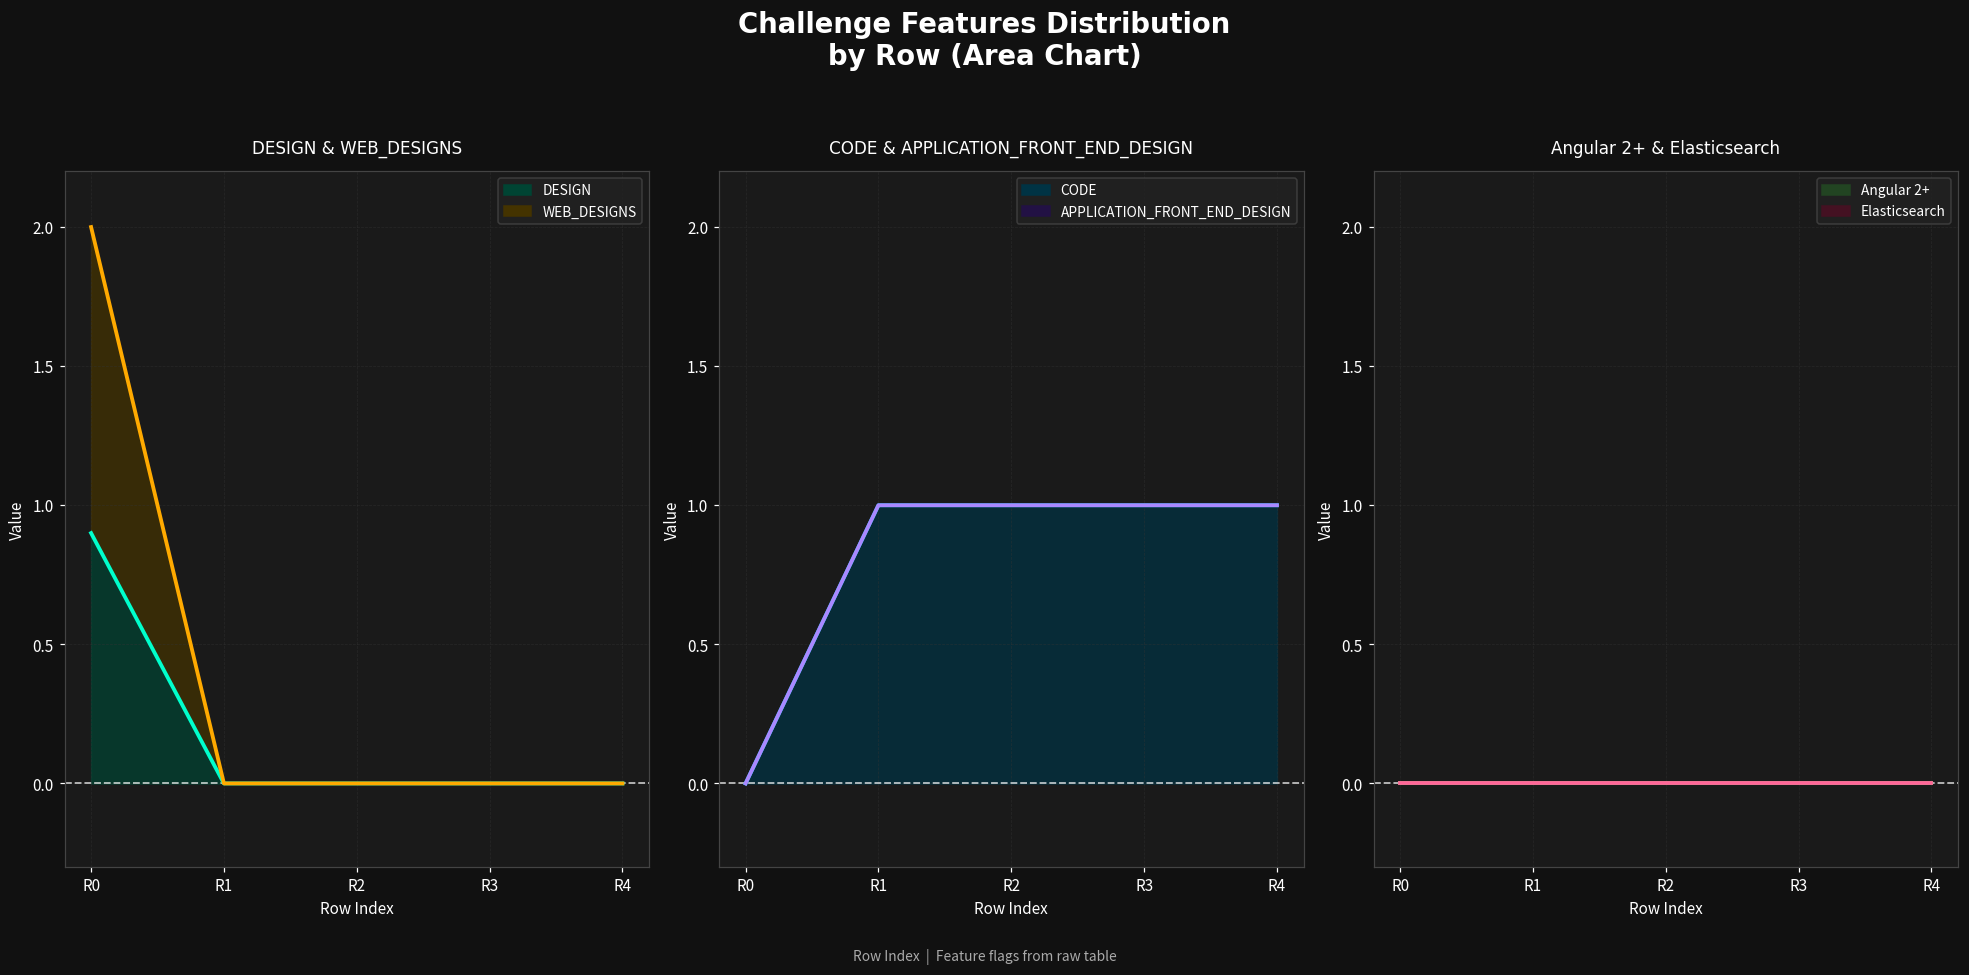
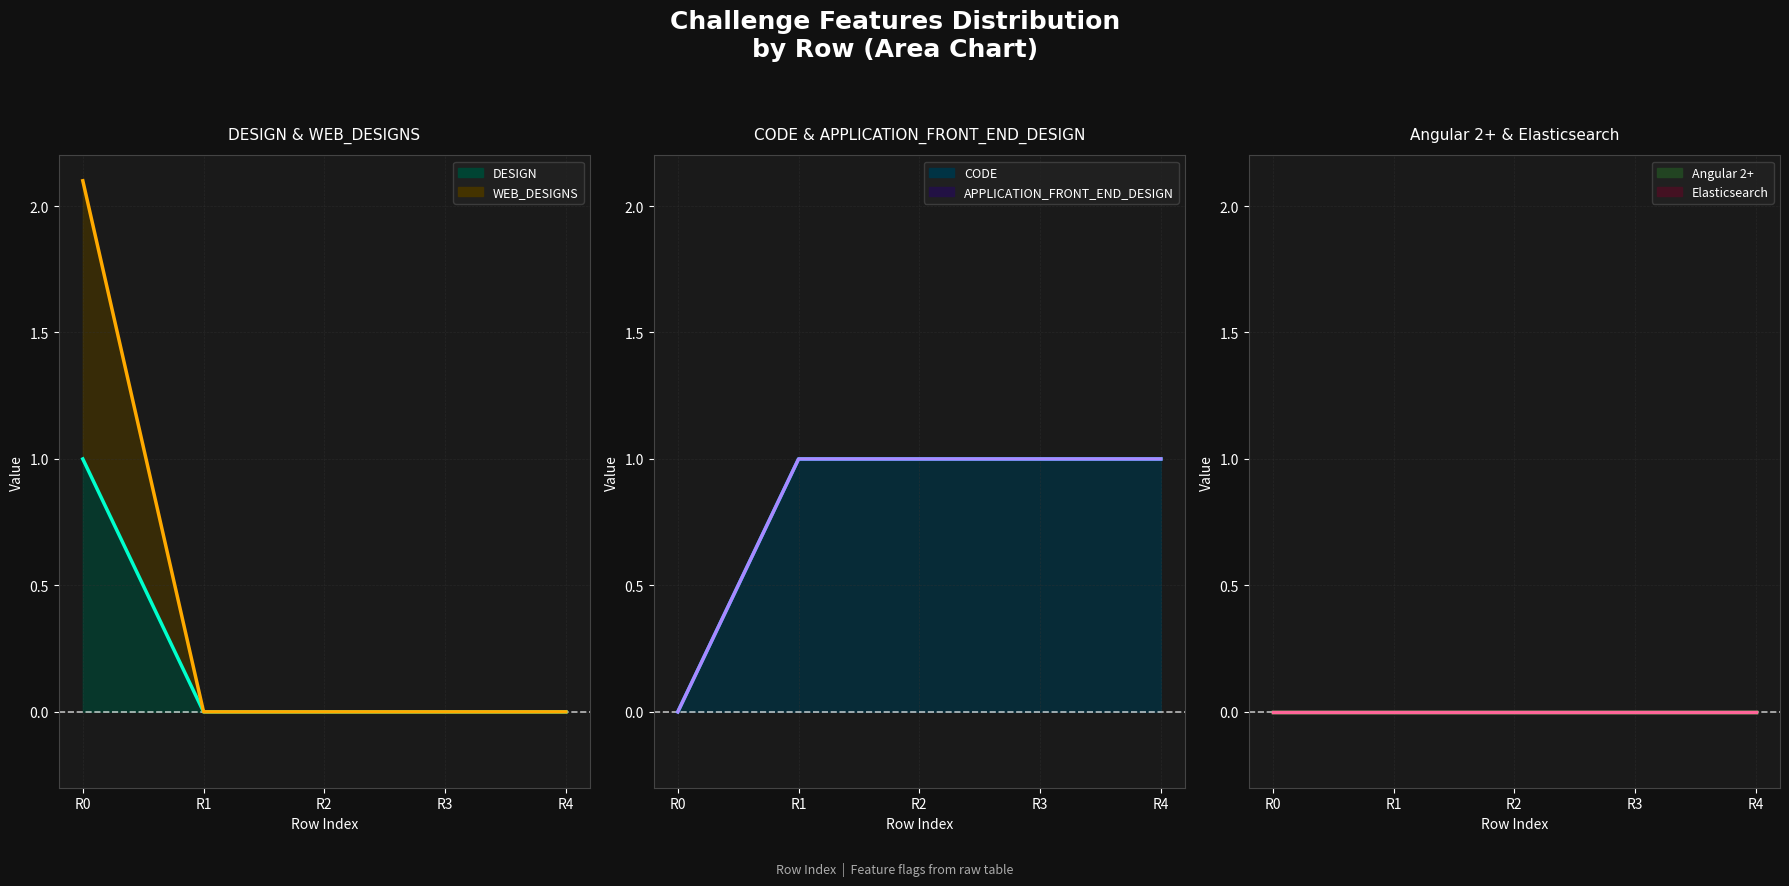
DESIGN & WEB_DESIGNS, DESIGN, R0: 0.9 -> 1.0
